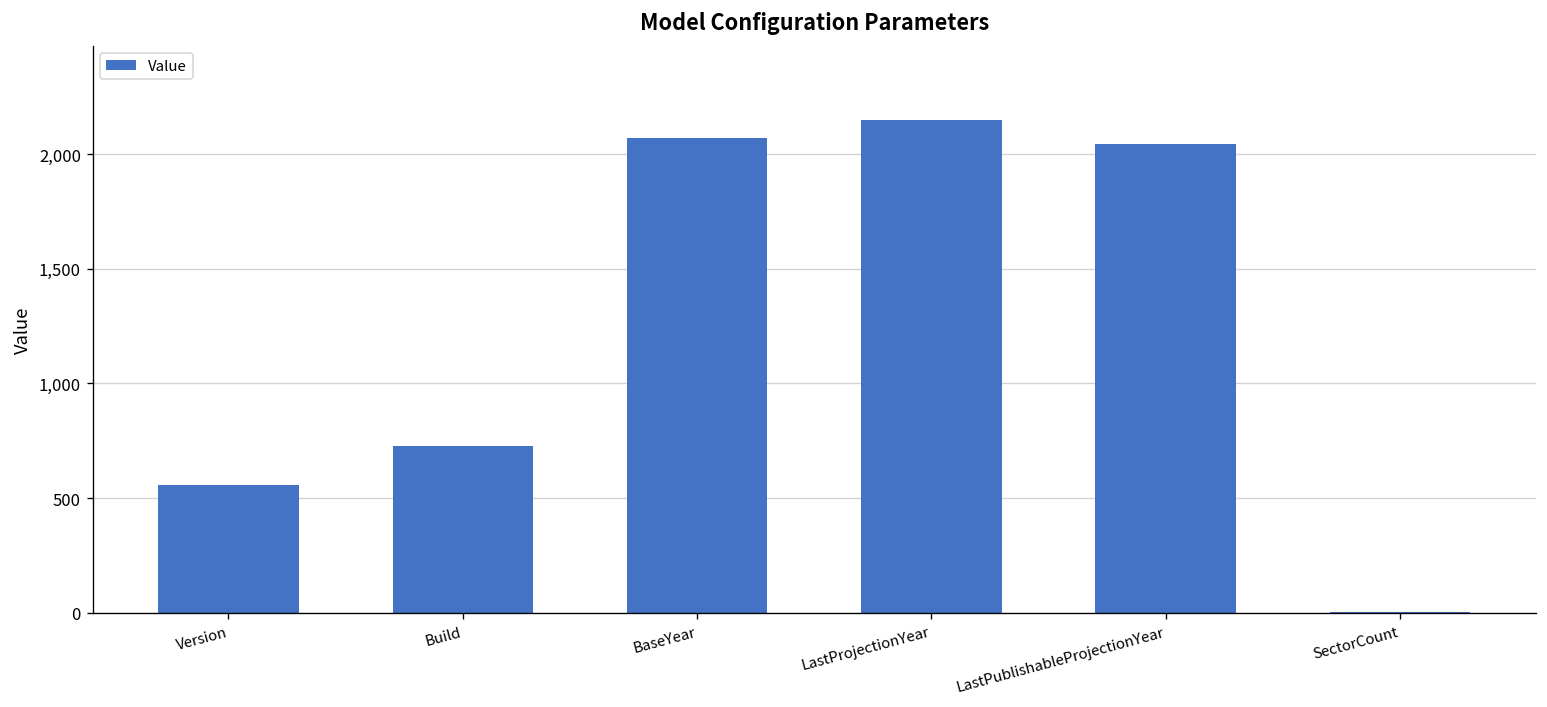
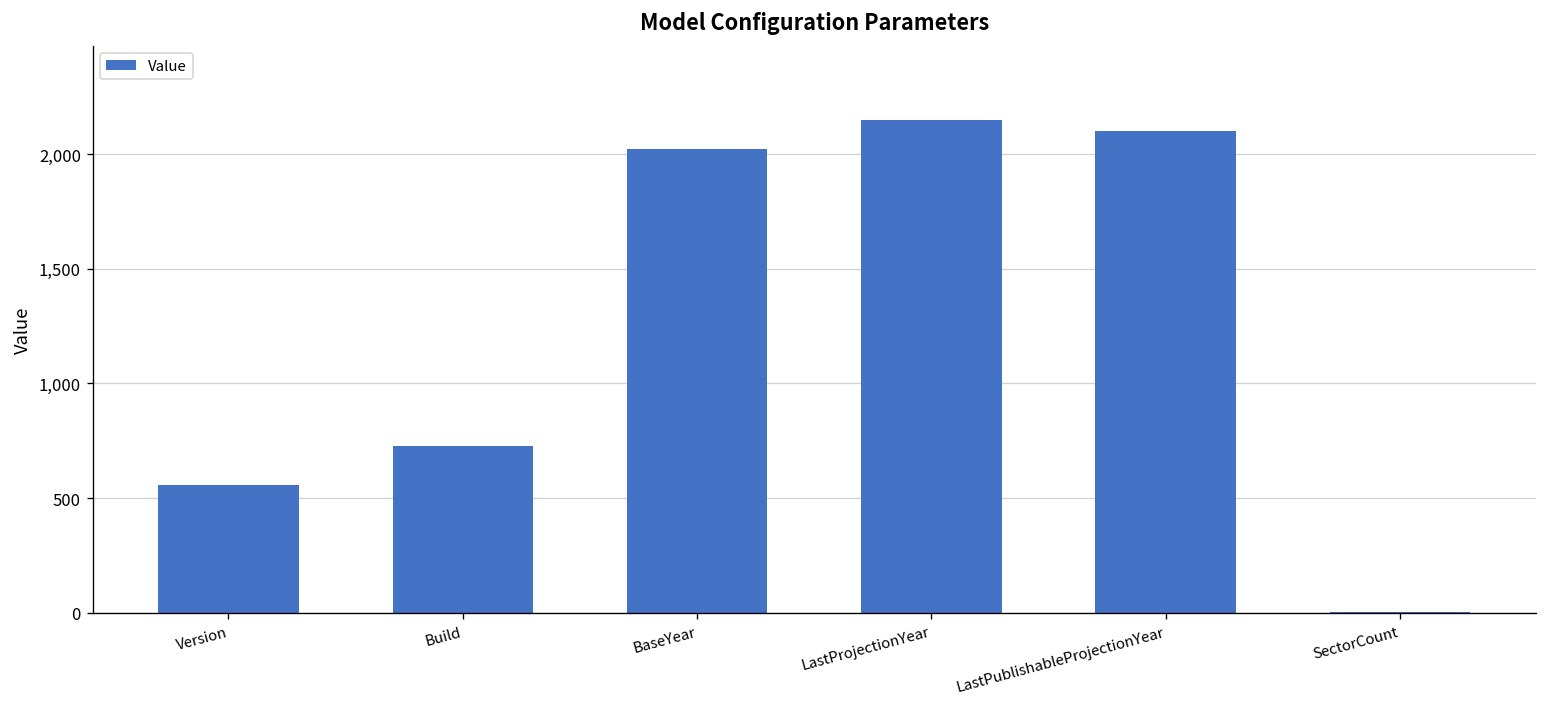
BaseYear: 2,070 -> 2,020
LastPublishableProjectionYear: 2,050 -> 2,100
